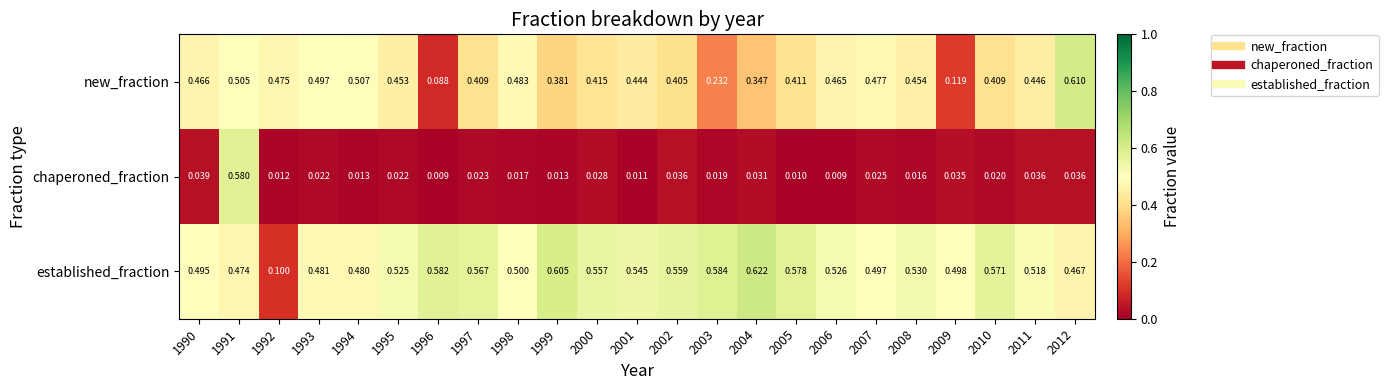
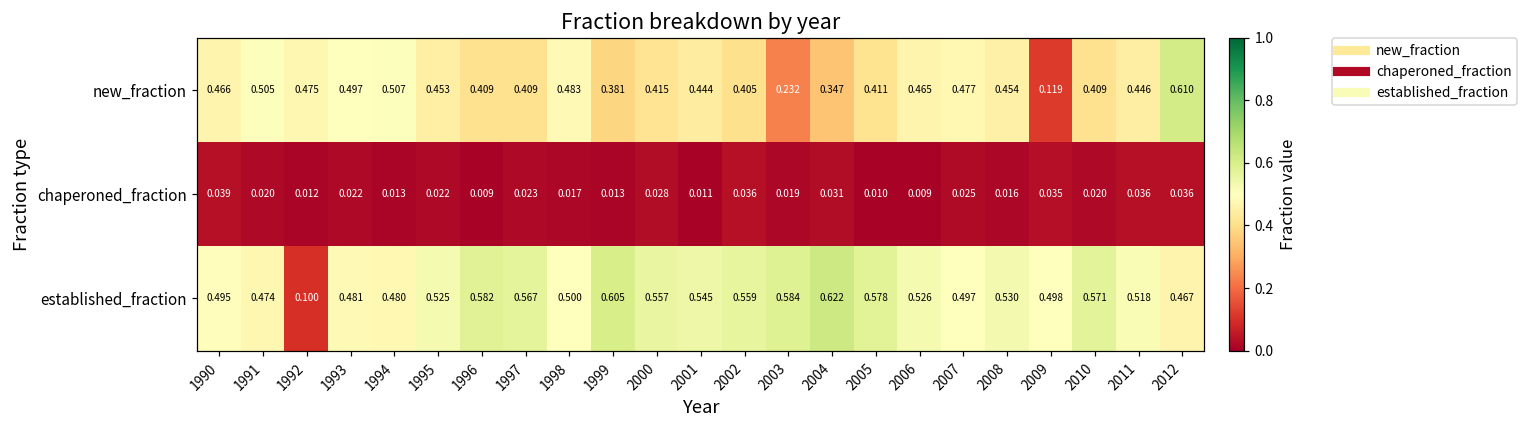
new_fraction, 1996: 0.088 -> 0.409
chaperoned_fraction, 1991: 0.580 -> 0.020
